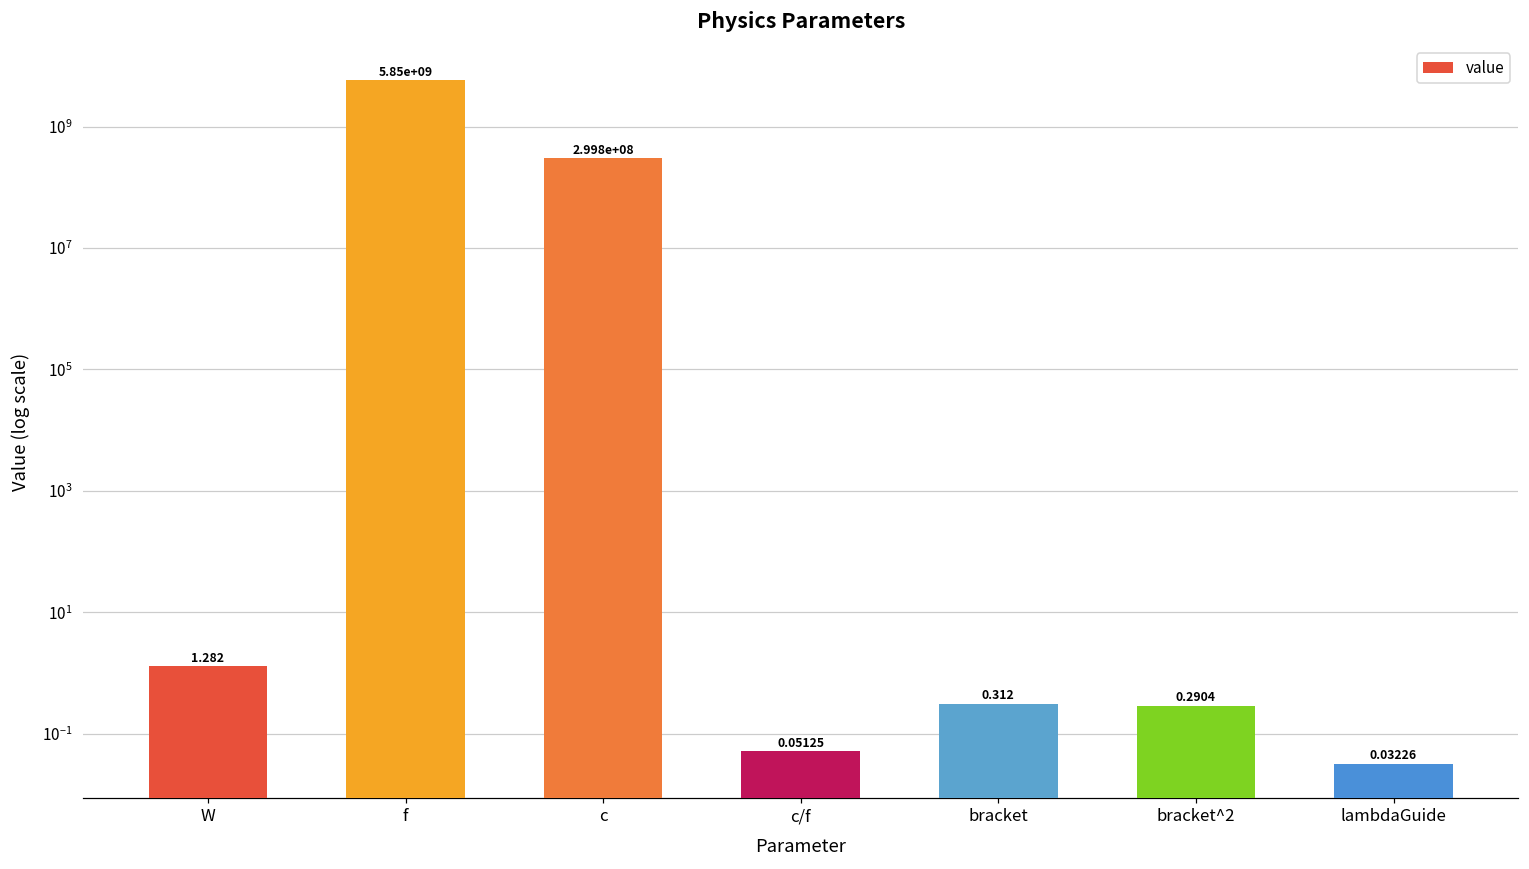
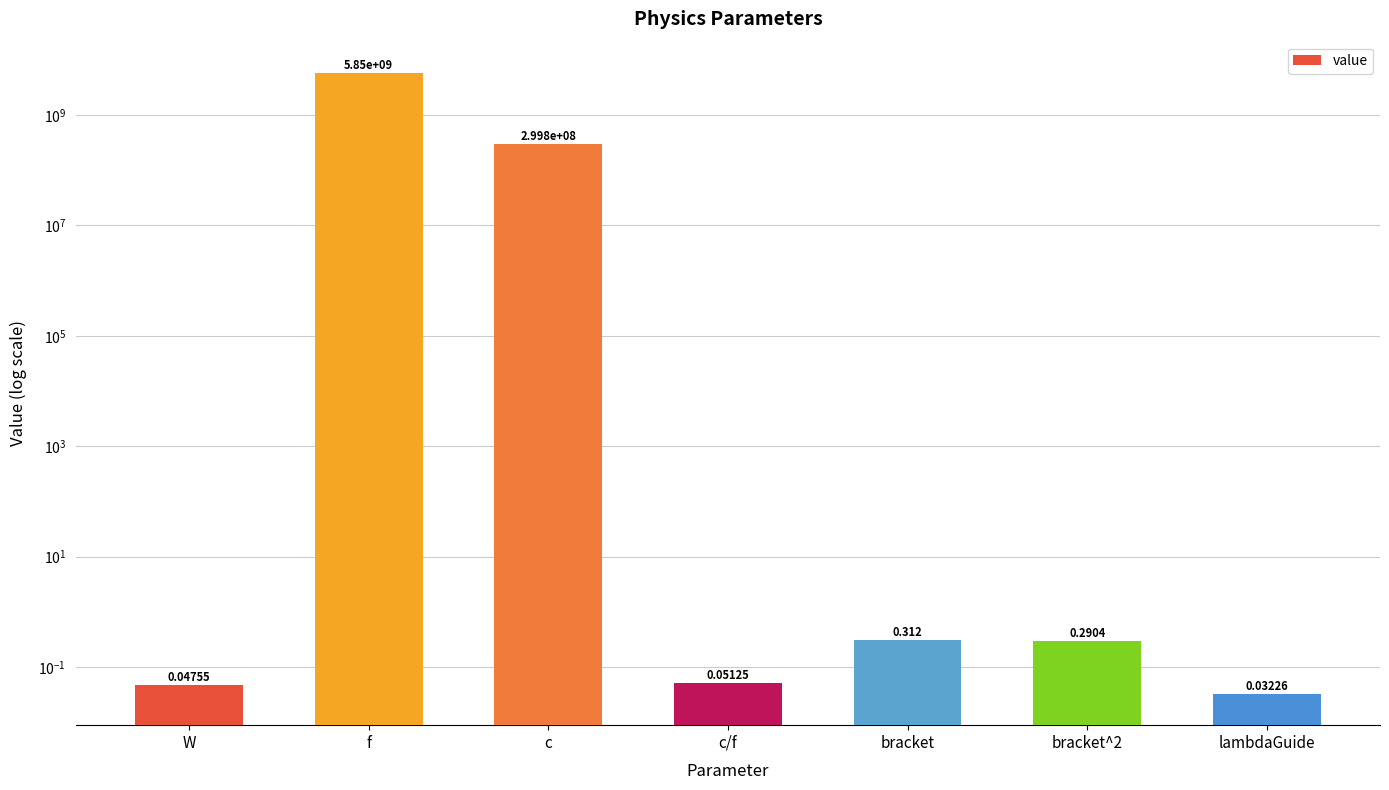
W: 1.282 -> 0.04755
